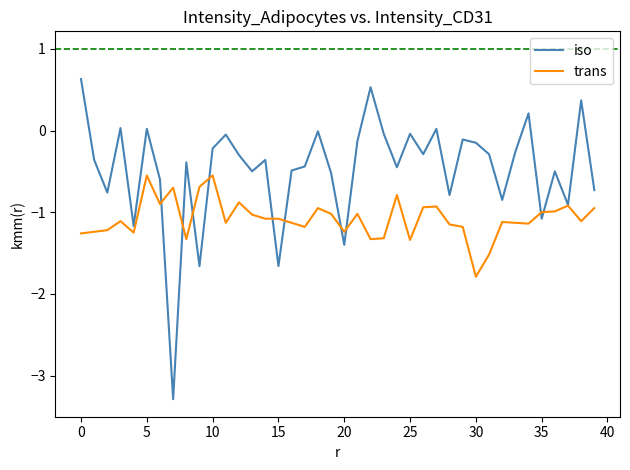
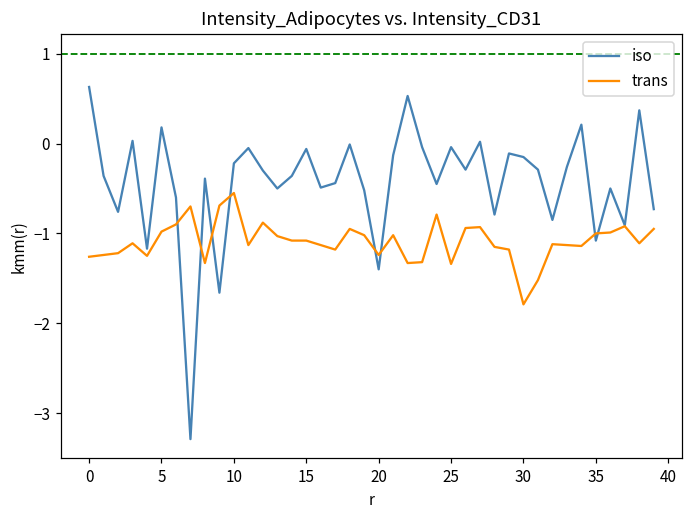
iso, 5: 0.0 -> 0.2
trans, 5: -0.6 -> -1.0
iso, 15: -1.7 -> -0.1
